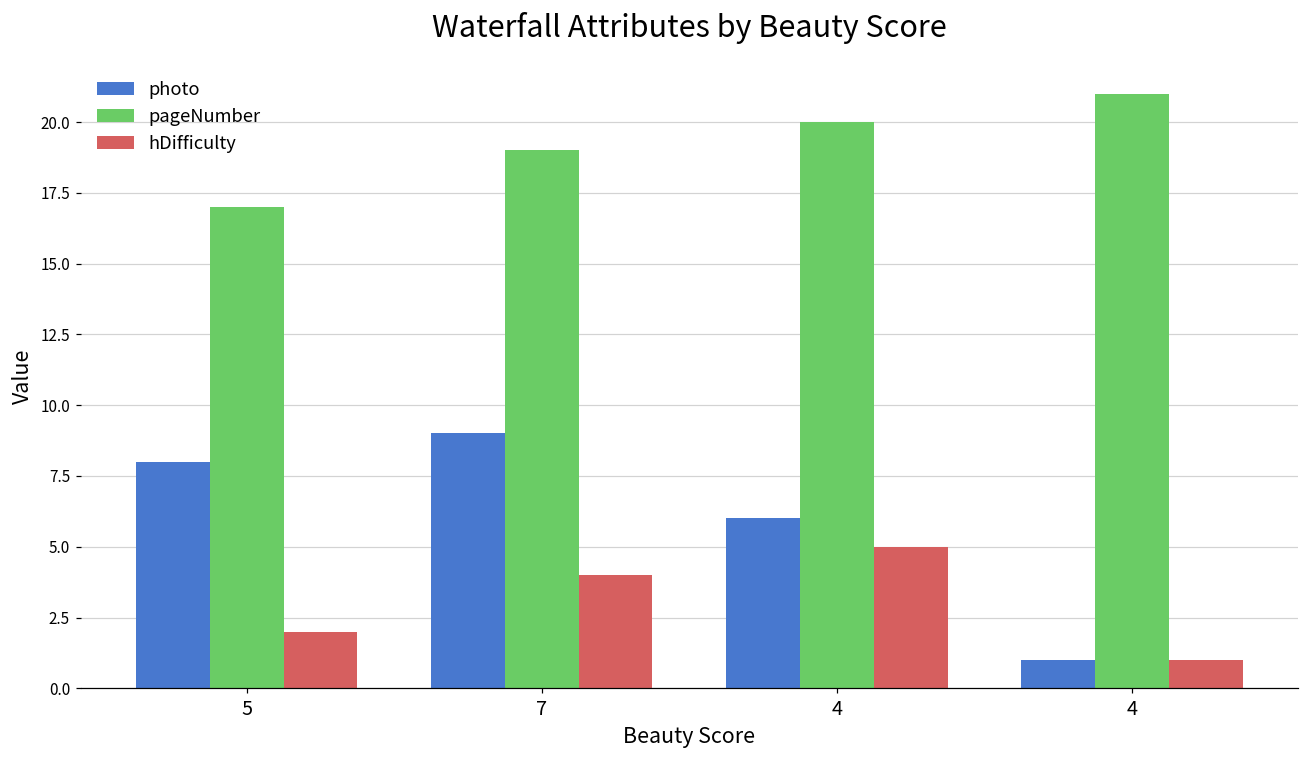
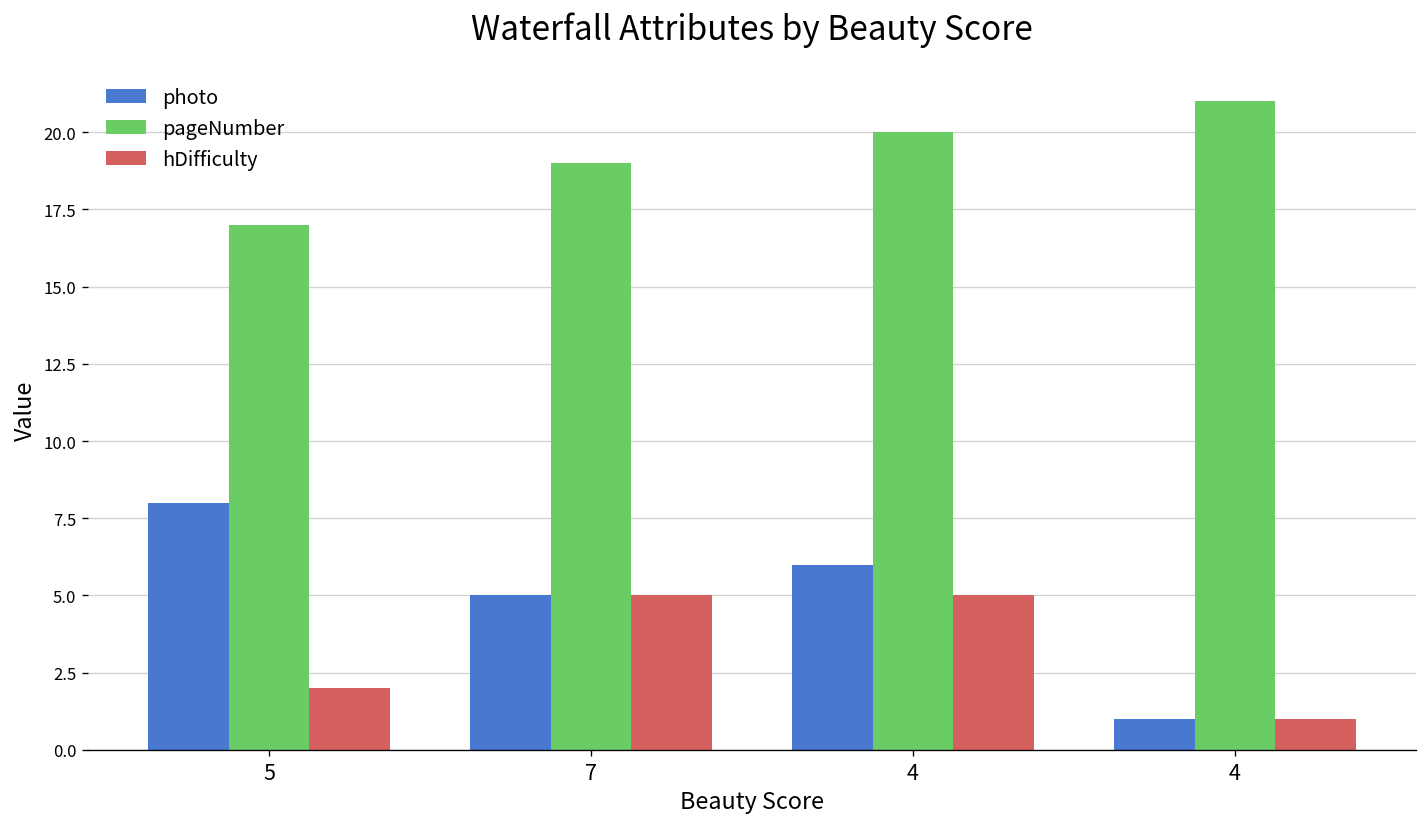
photo, 7: 9 -> 5
hDifficulty, 7: 4 -> 5
